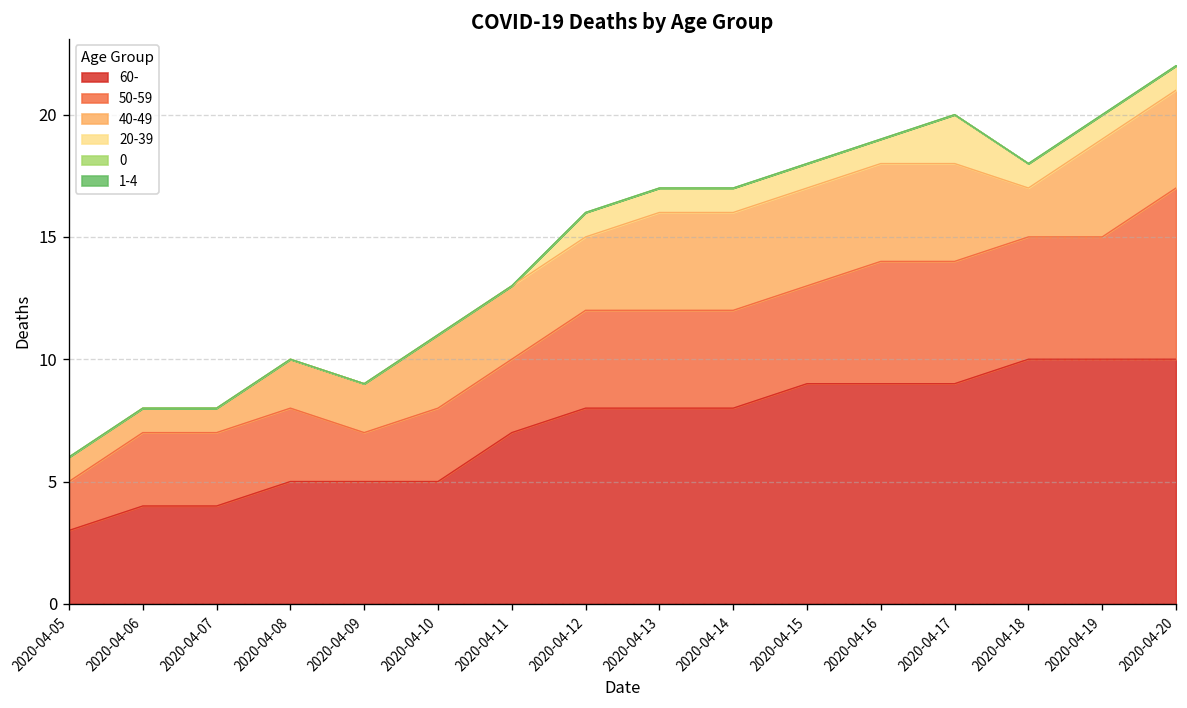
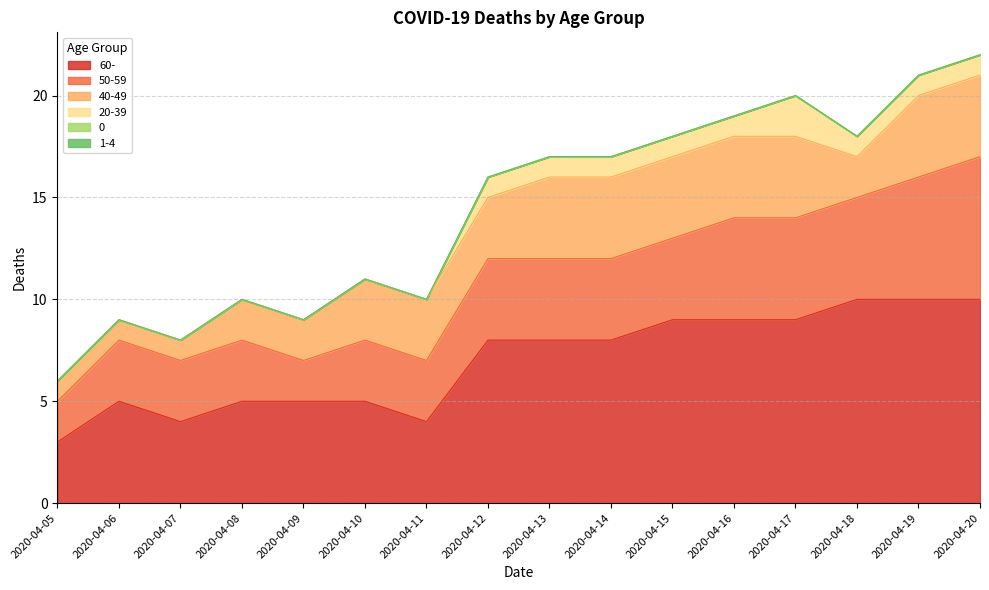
60-, 2020-04-06: 4 -> 5
60-, 2020-04-11: 7 -> 4
50-59, 2020-04-19: 5 -> 6
